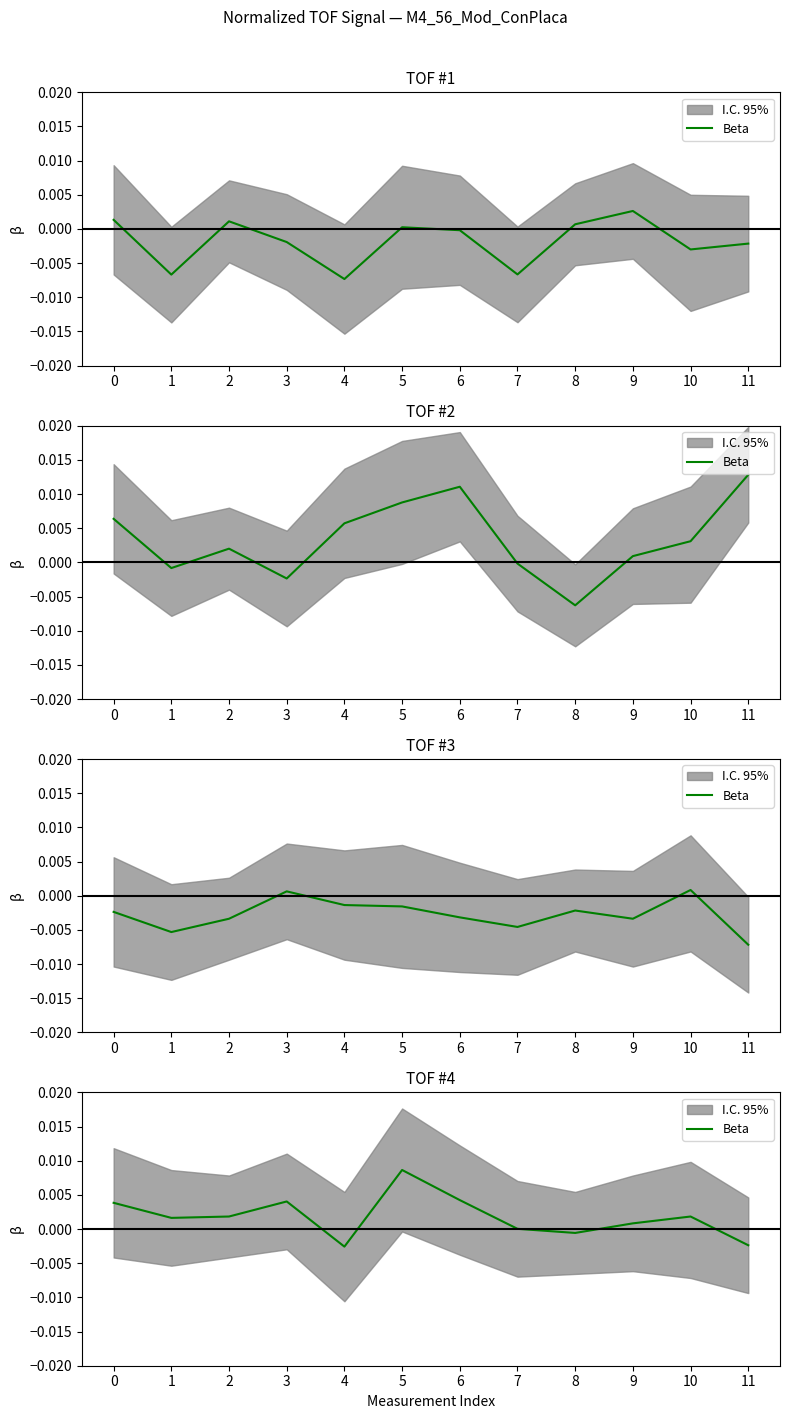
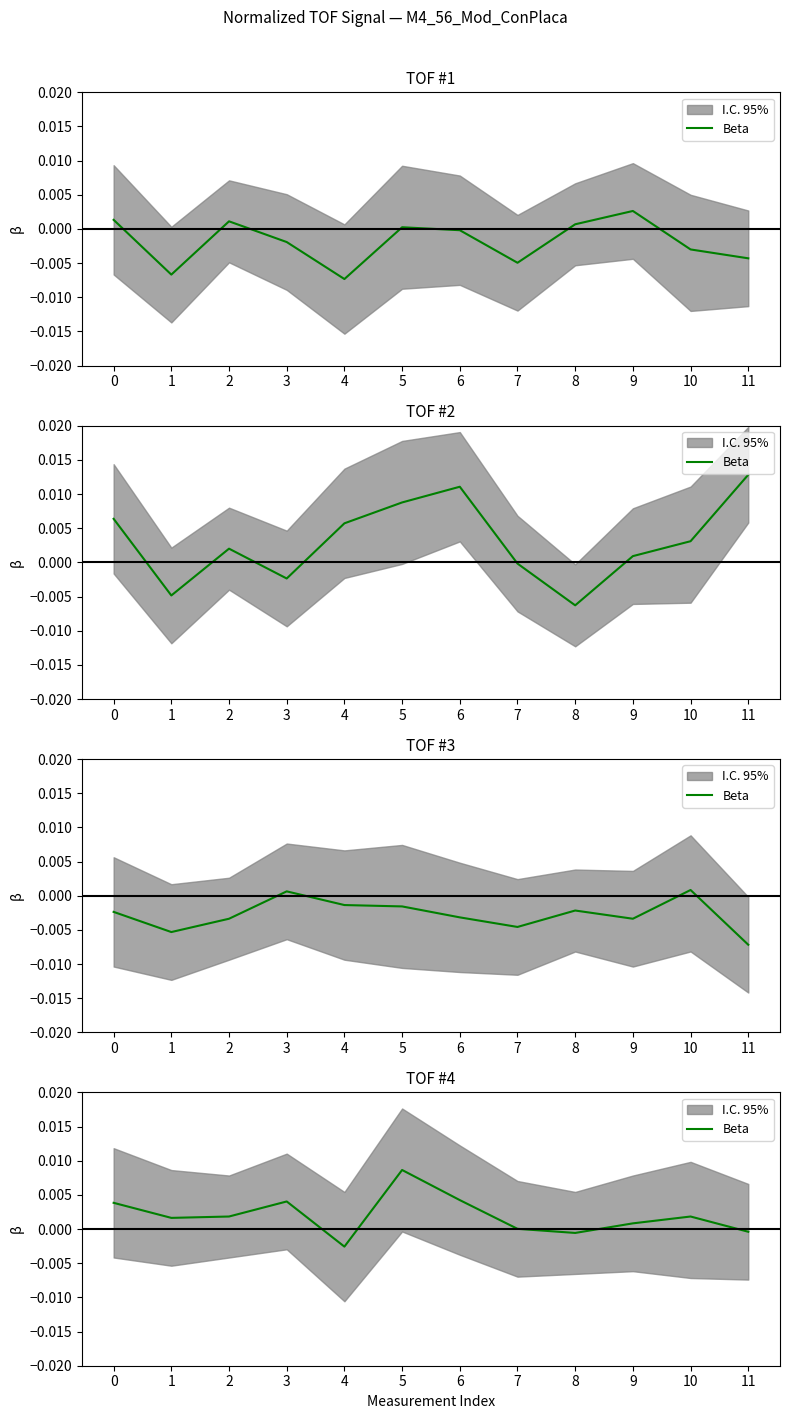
TOF #1, Beta, 7: -0.007 -> -0.005
TOF #1, Beta, 11: -0.002 -> -0.004
TOF #2, Beta, 1: -0.001 -> -0.005
TOF #4, Beta, 11: -0.002 -> 0.000
